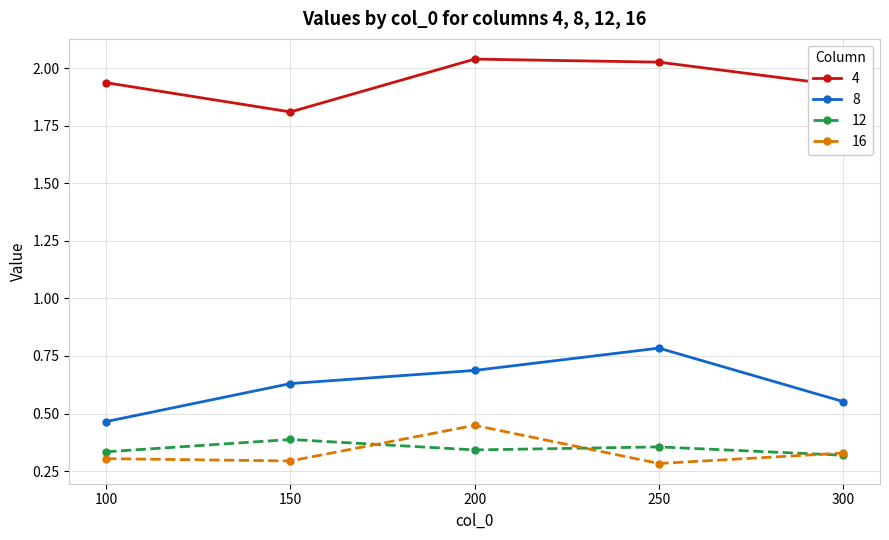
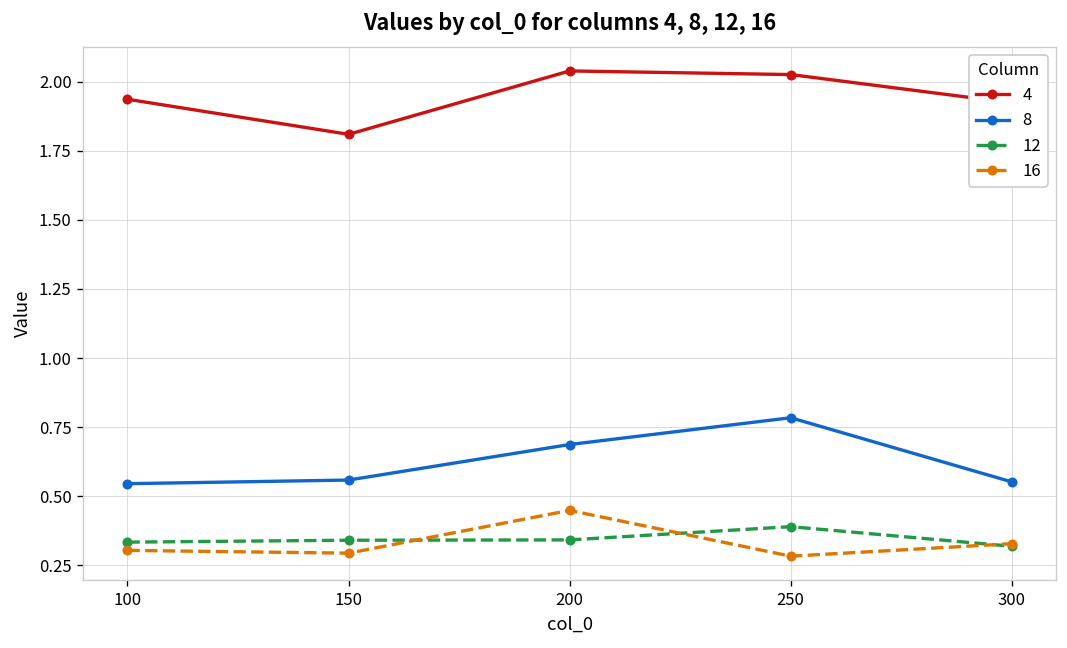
8, 100: 0.47 -> 0.55
8, 150: 0.63 -> 0.56
12, 150: 0.39 -> 0.34
12, 250: 0.36 -> 0.39
